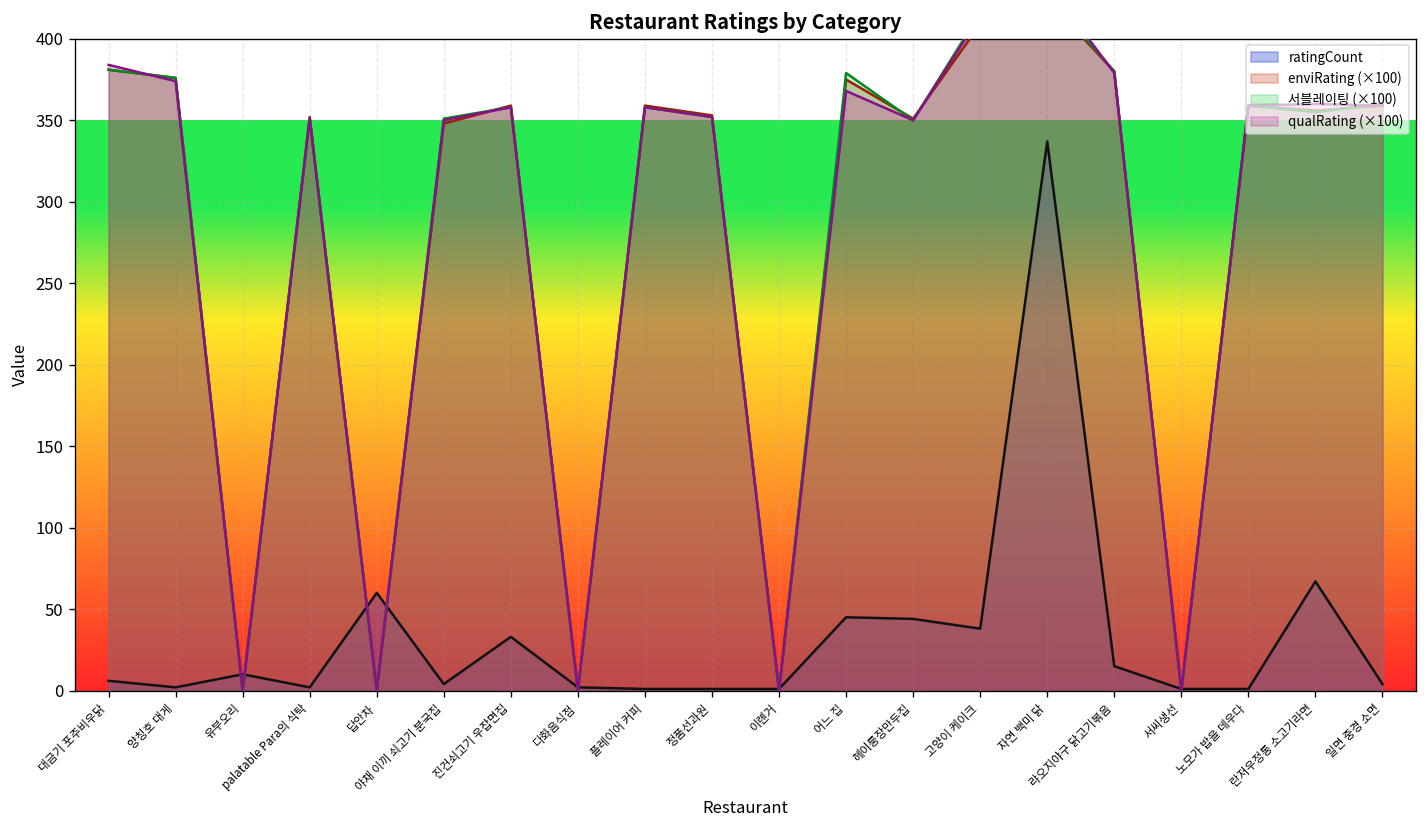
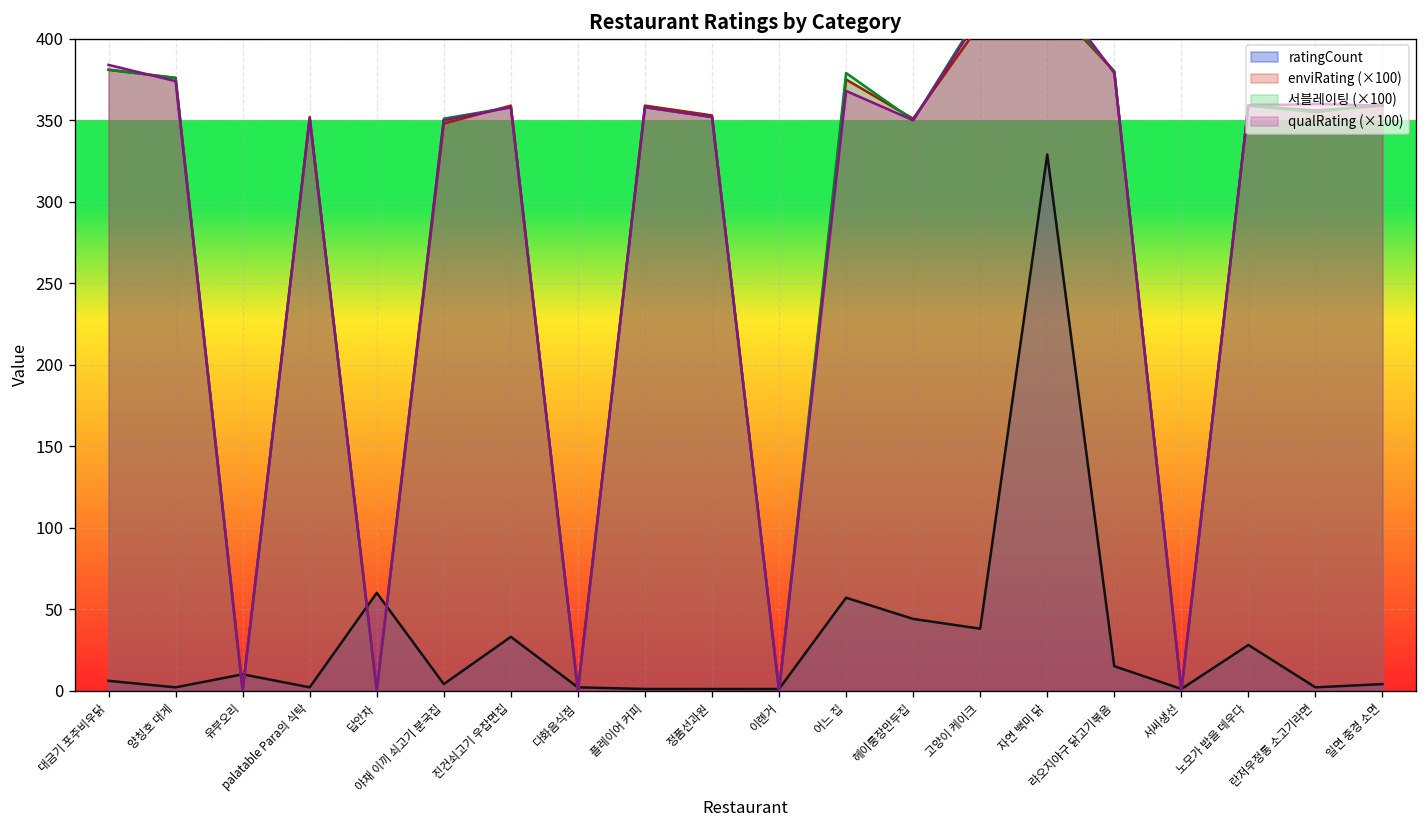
ratingCount, 어느 집: 45 -> 57
ratingCount, 자연 백미 닭: 337 -> 329
ratingCount, 노모가 밥을 데우다: 1 -> 28
ratingCount, 란저우정통 소고기라면: 67 -> 2
